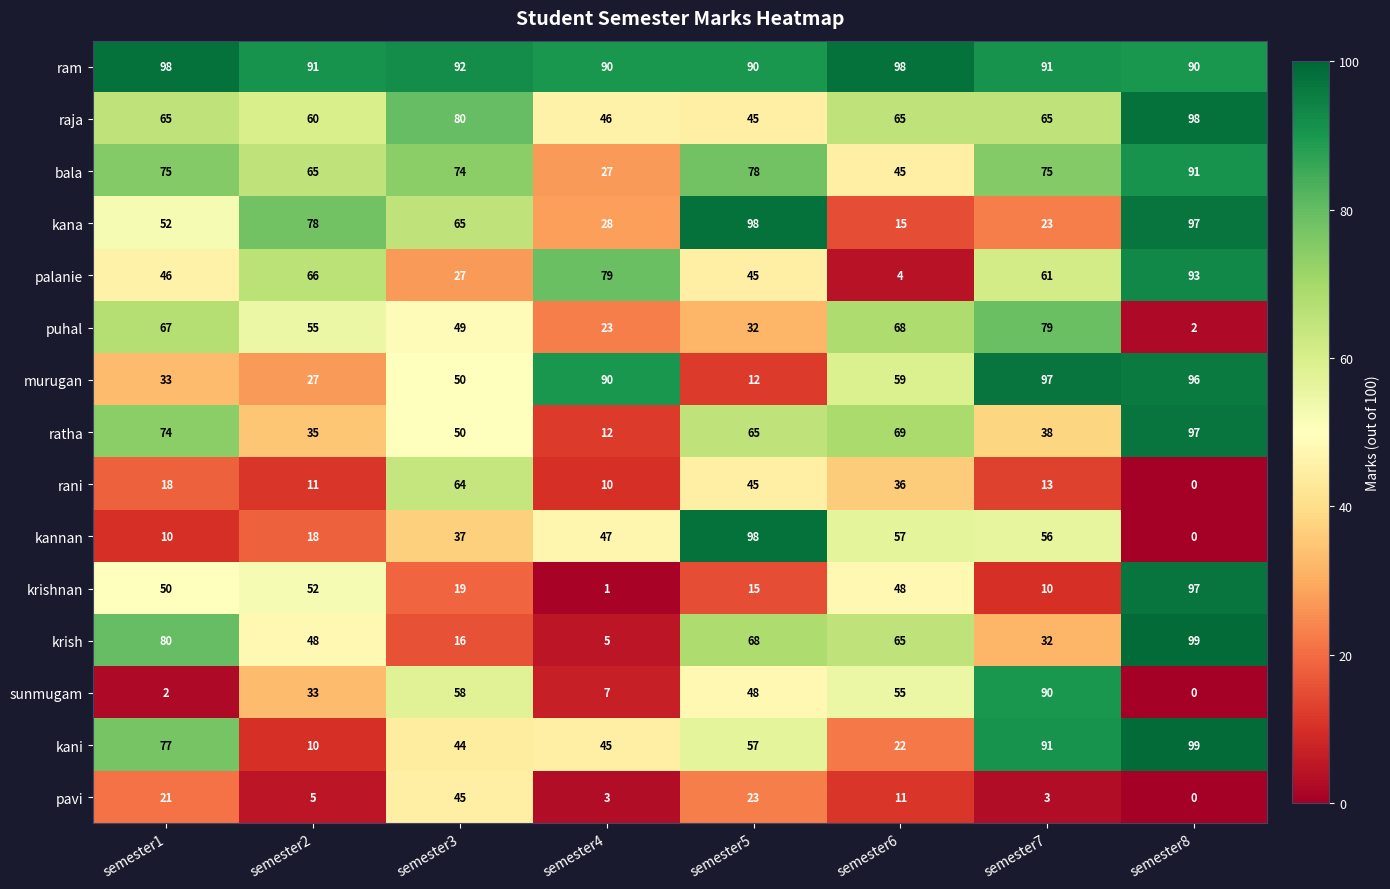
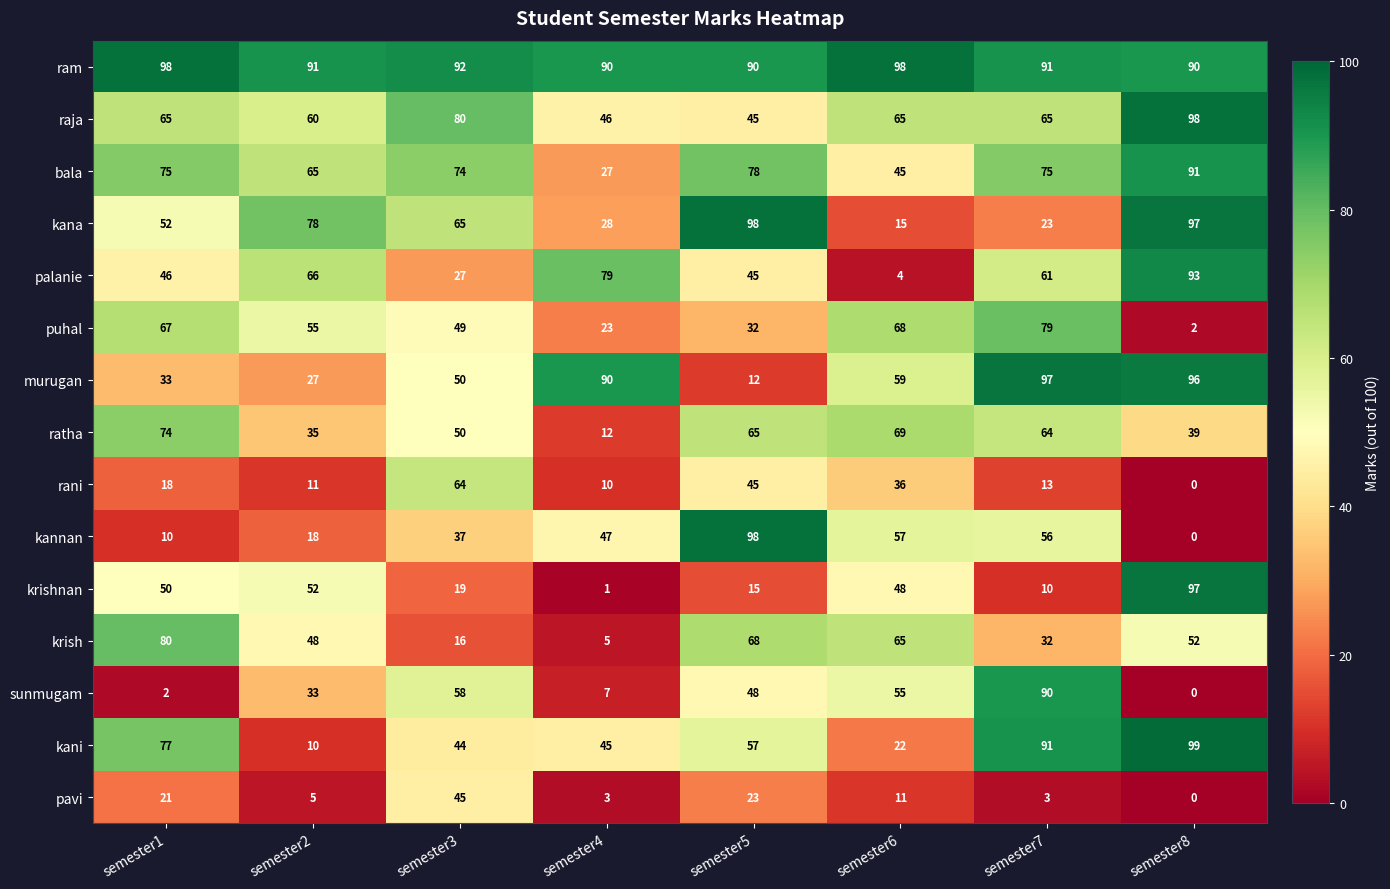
ratha, semester7: 38 -> 64
ratha, semester8: 97 -> 39
krish, semester8: 99 -> 52
